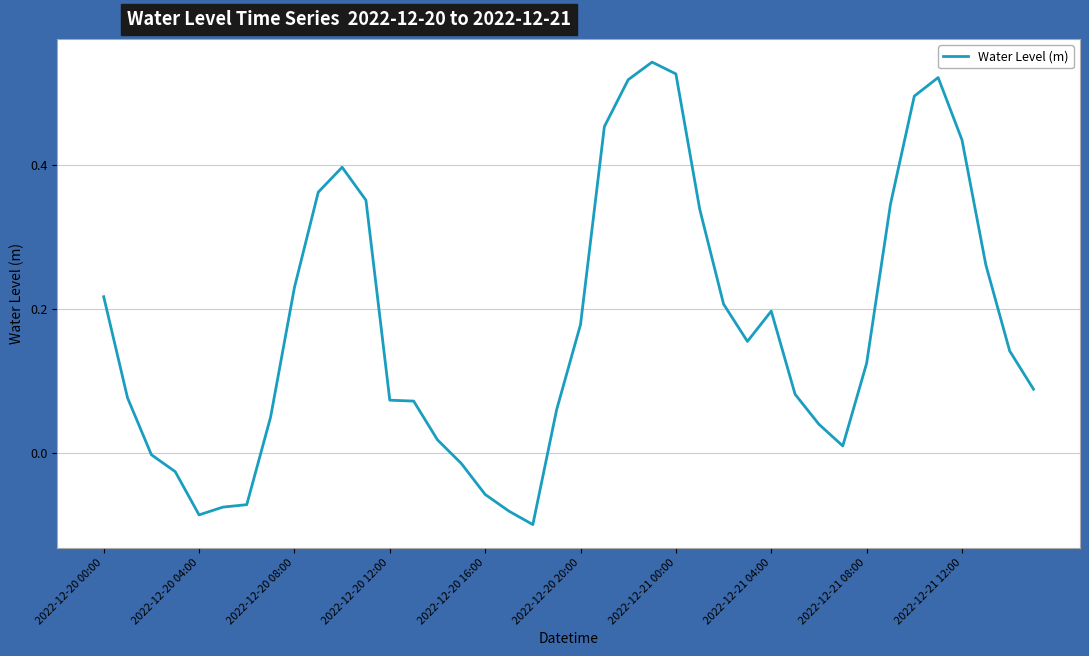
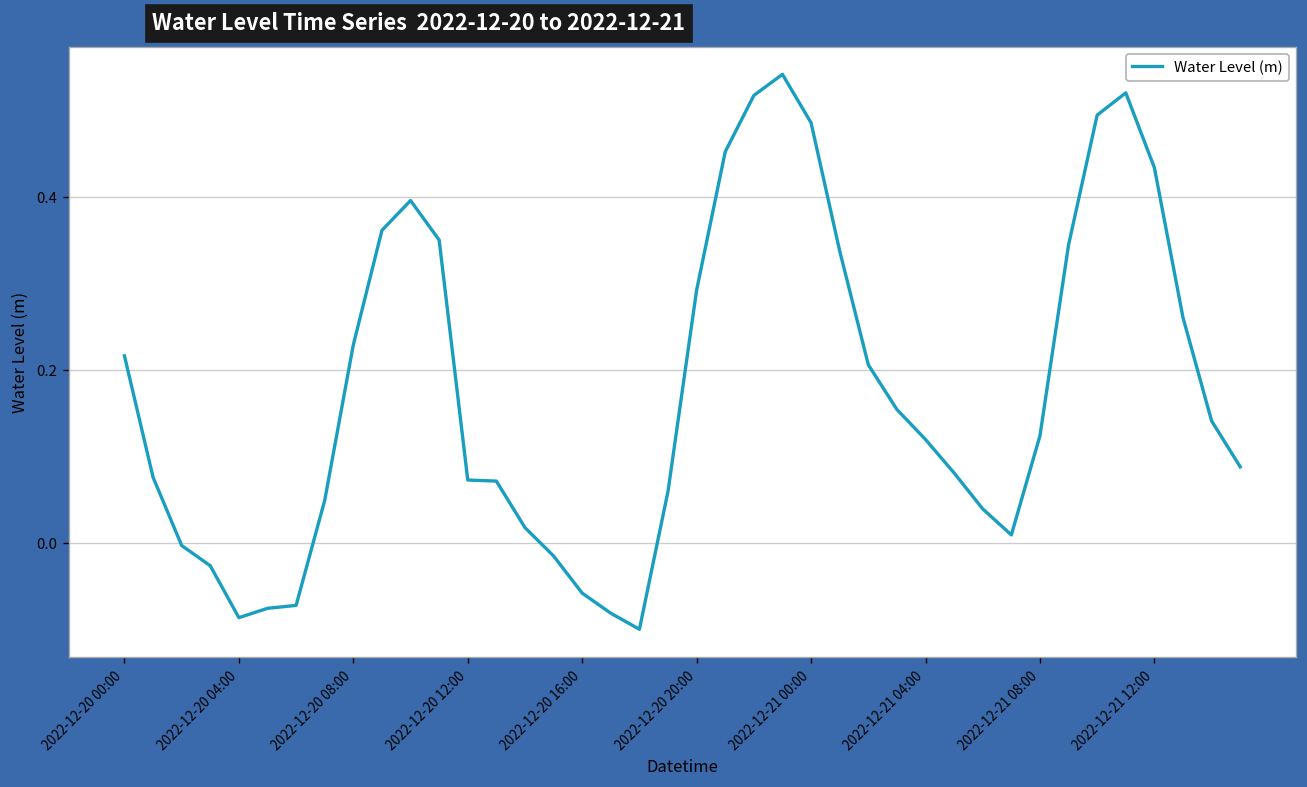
2022-12-20 20:00: 0.18 -> 0.29
2022-12-21 00:00: 0.53 -> 0.49
2022-12-21 04:00: 0.20 -> 0.12
